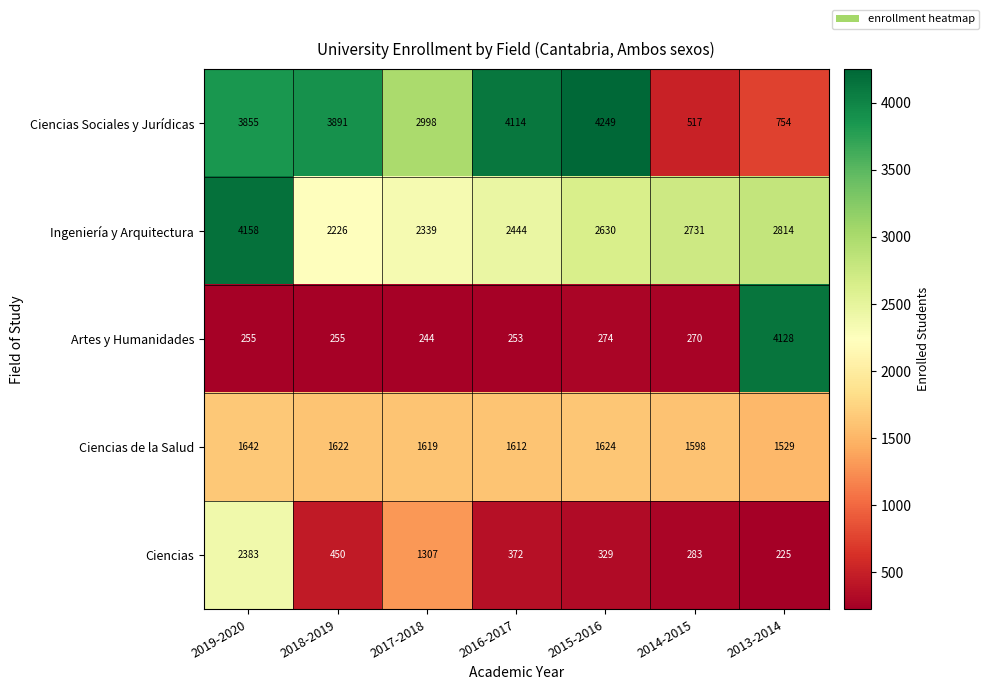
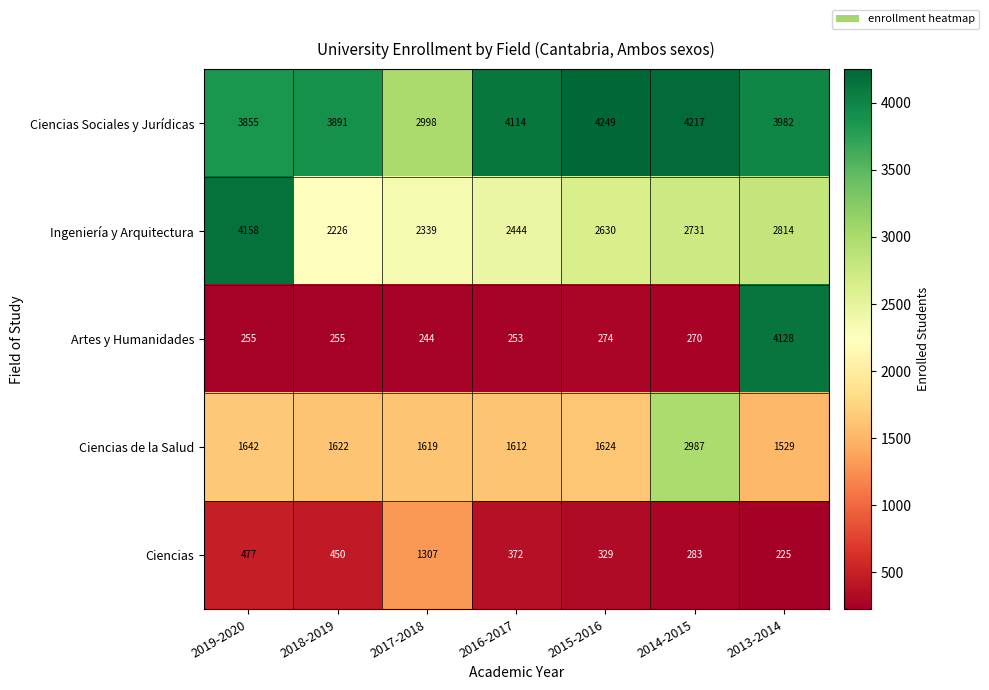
Ciencias Sociales y Jurídicas, 2014-2015: 517 -> 4217
Ciencias Sociales y Jurídicas, 2013-2014: 754 -> 3982
Ciencias de la Salud, 2014-2015: 1598 -> 2987
Ciencias, 2019-2020: 2383 -> 477
